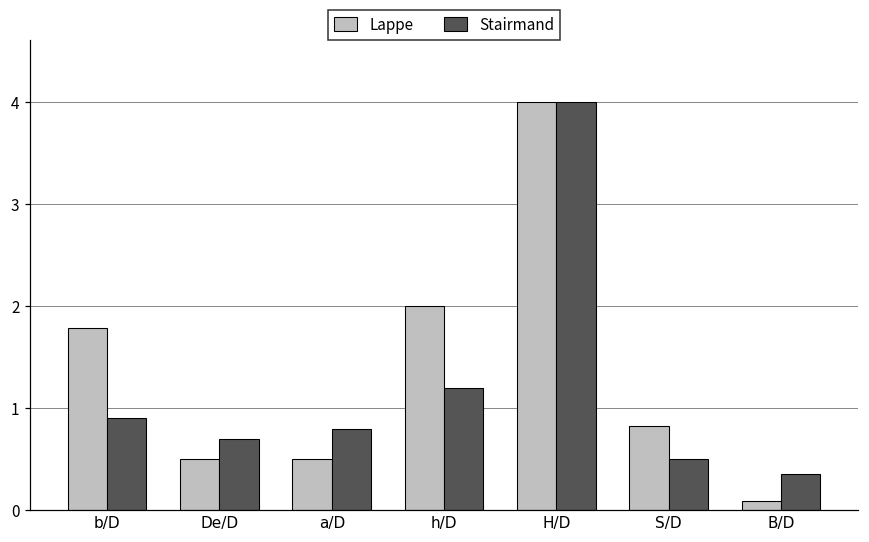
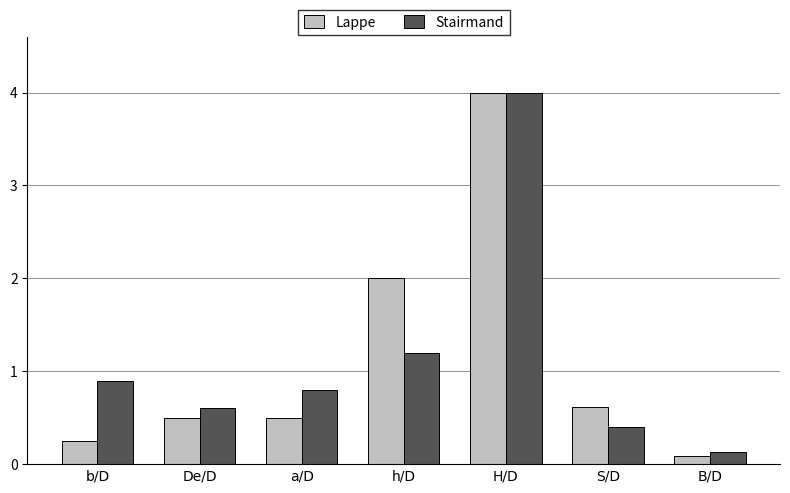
Lappe, b/D: 1.8 -> 0.3
Stairmand, De/D: 0.7 -> 0.6
Lappe, S/D: 0.8 -> 0.6
Stairmand, S/D: 0.5 -> 0.4
Stairmand, B/D: 0.4 -> 0.1
